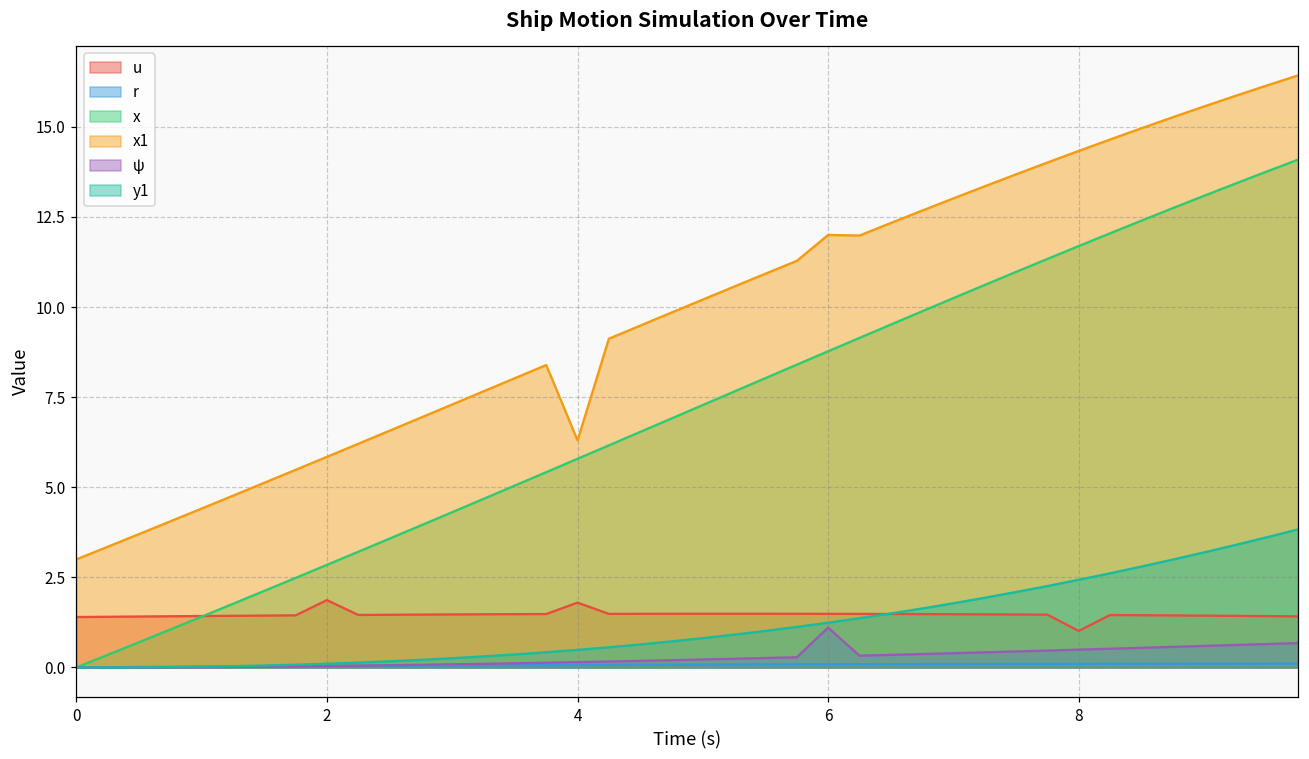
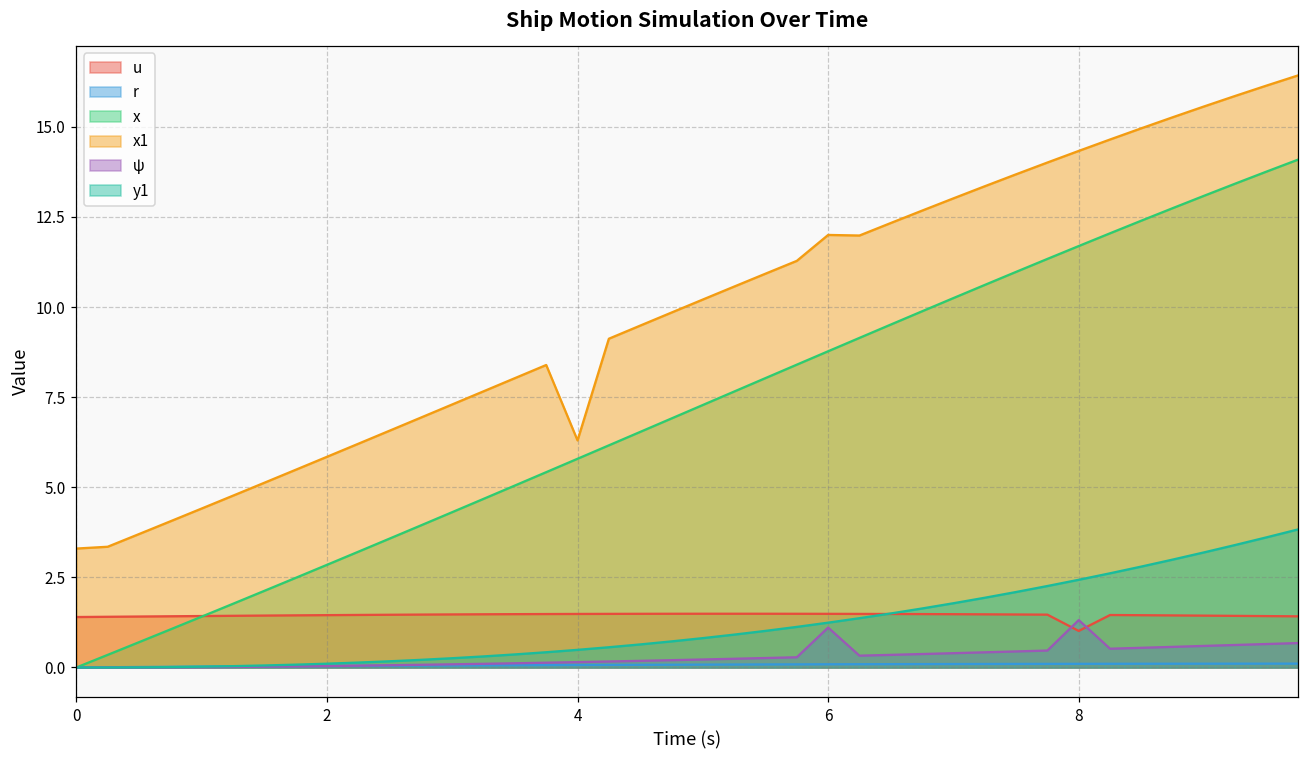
x1, 0: 3.0 -> 3.3
u, 2: 1.9 -> 1.5
u, 4: 1.8 -> 1.5
ψ, 8: 0.5 -> 1.3
